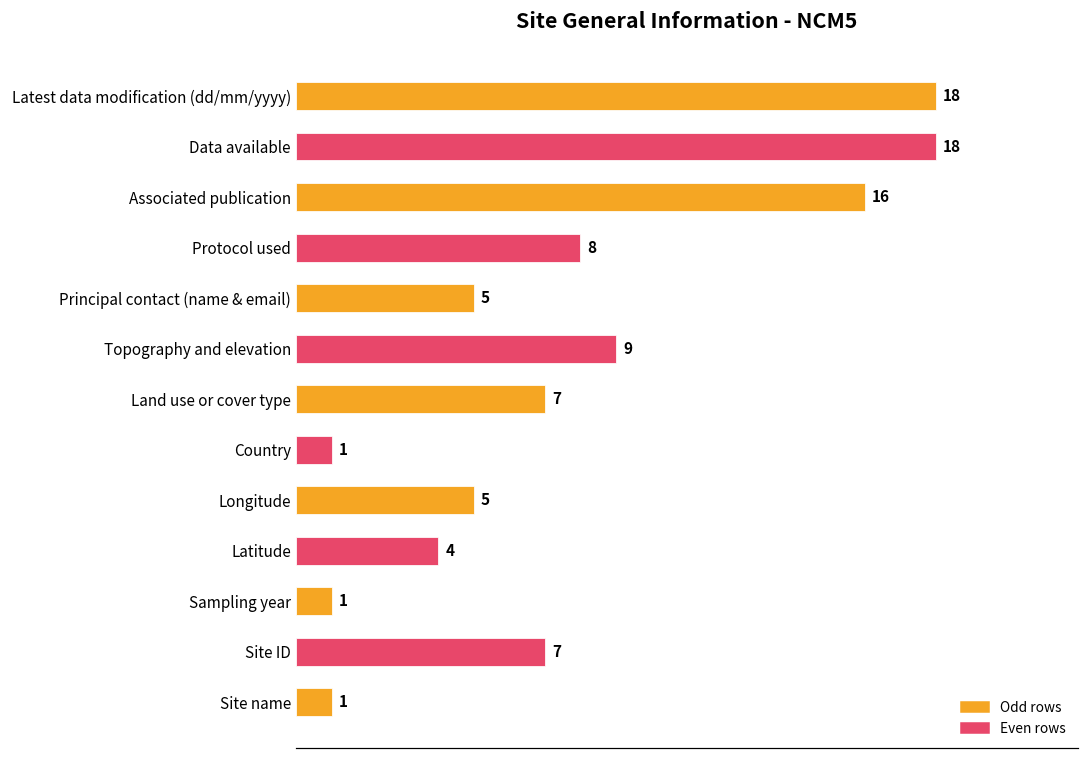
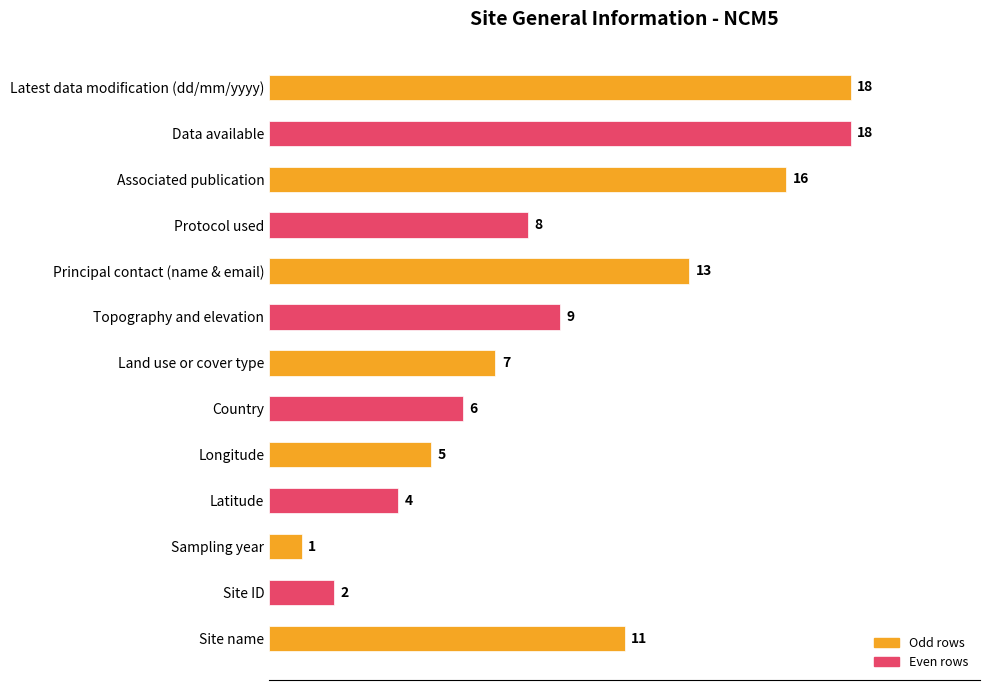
Principal contact (name & email): 5 -> 13
Country: 1 -> 6
Site ID: 7 -> 2
Site name: 1 -> 11
